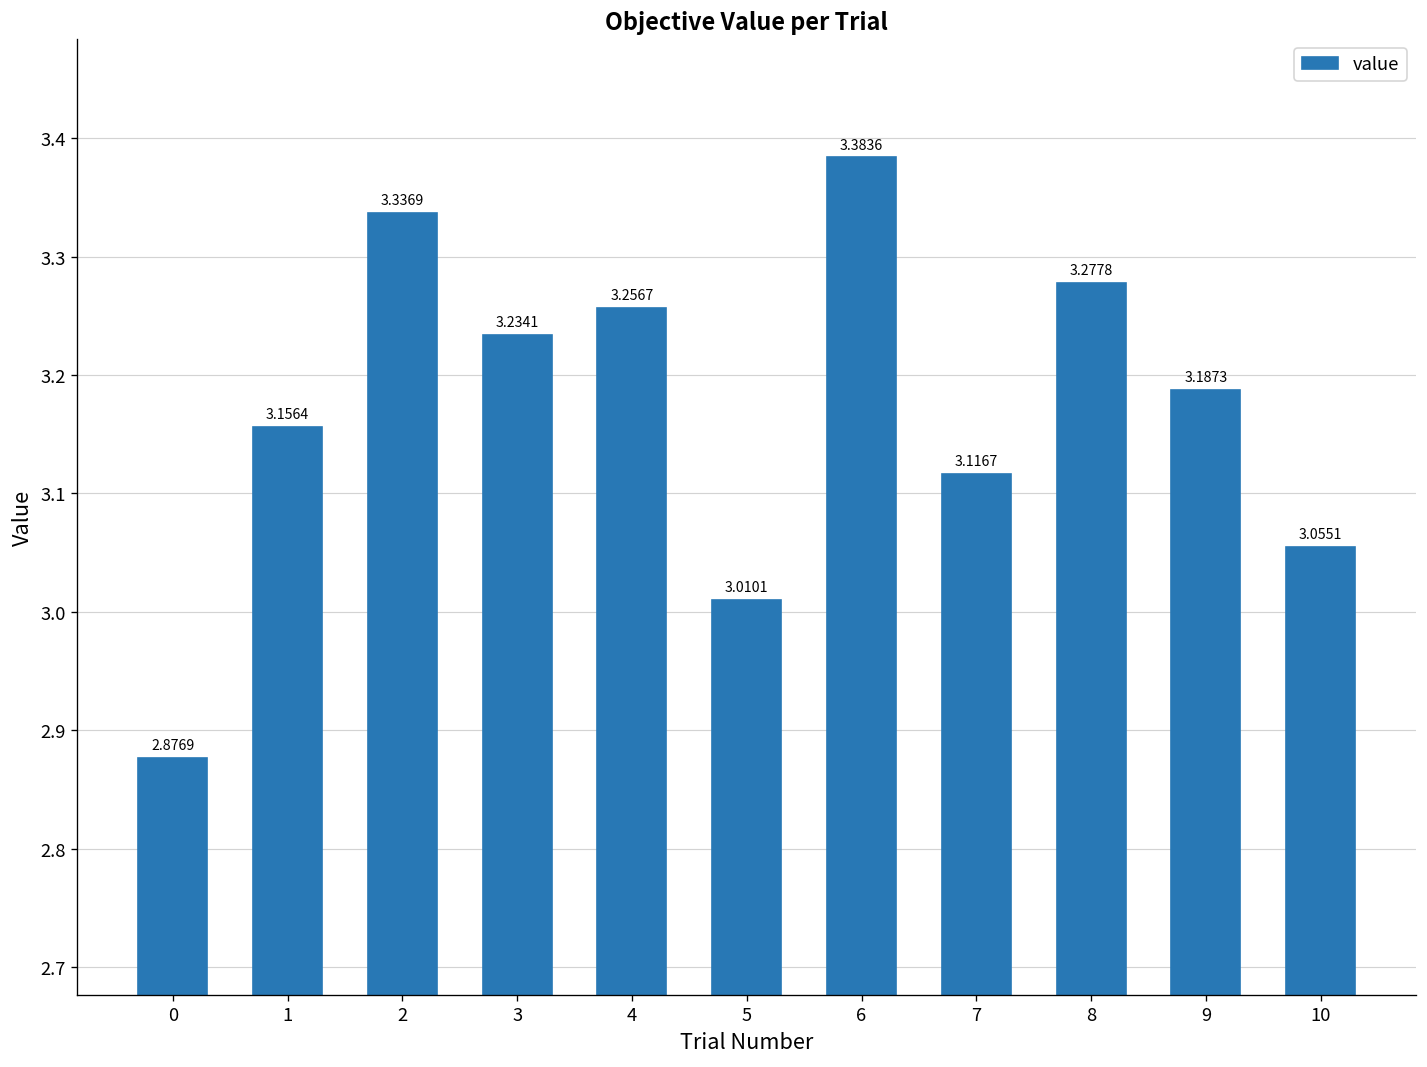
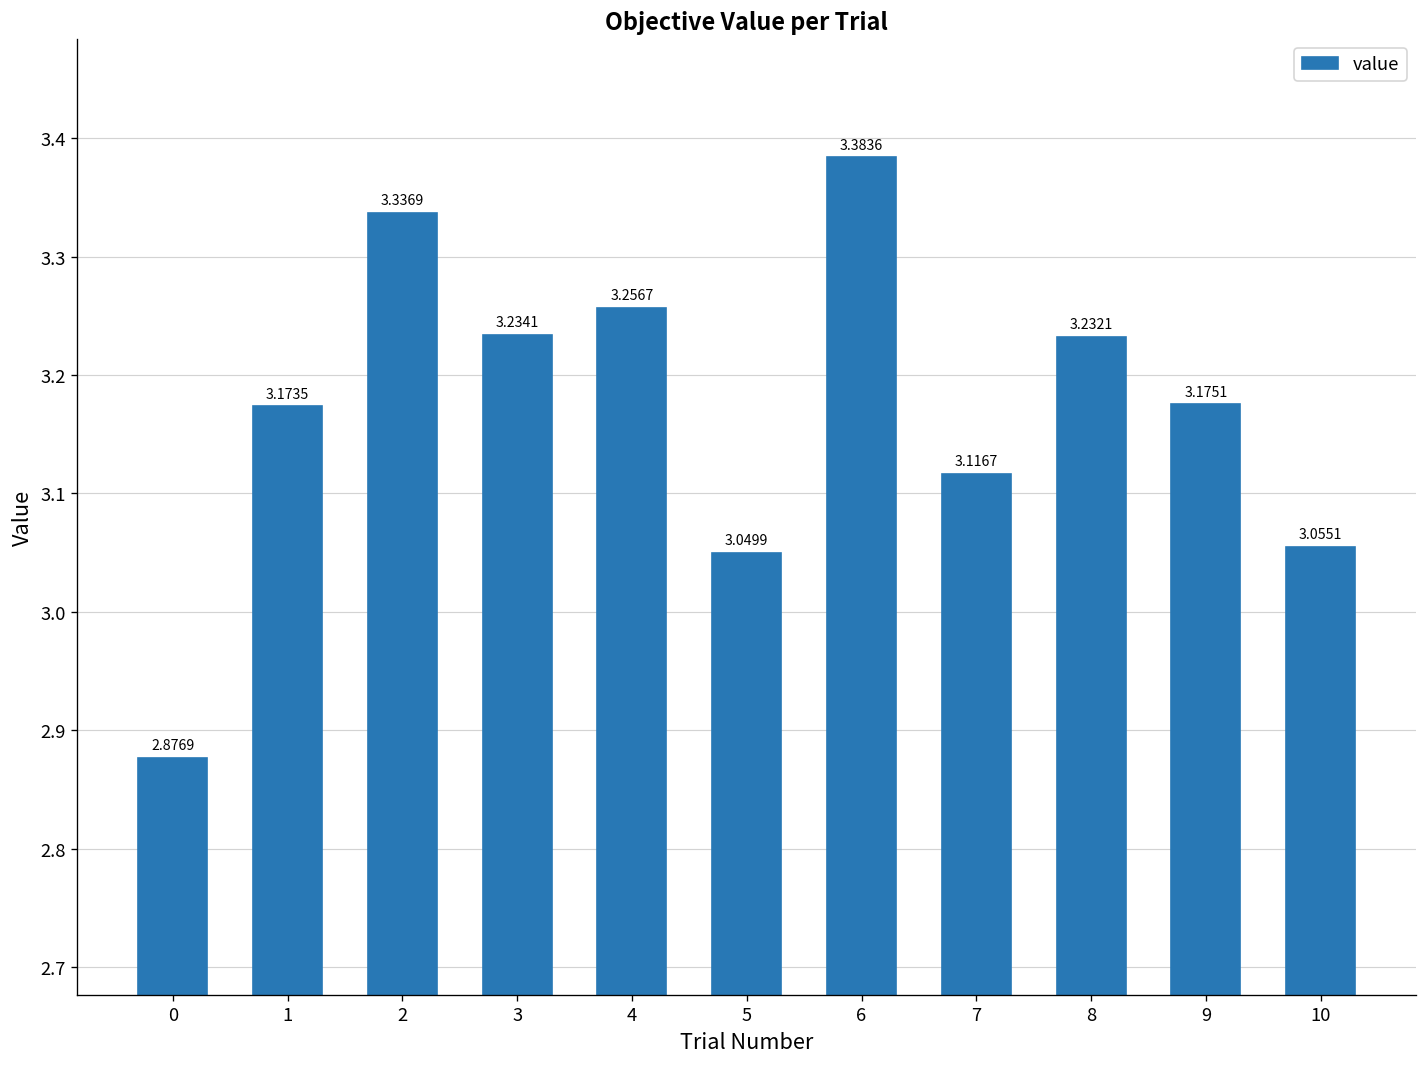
1: 3.1564 -> 3.1735
5: 3.0101 -> 3.0499
8: 3.2778 -> 3.2321
9: 3.1873 -> 3.1751
